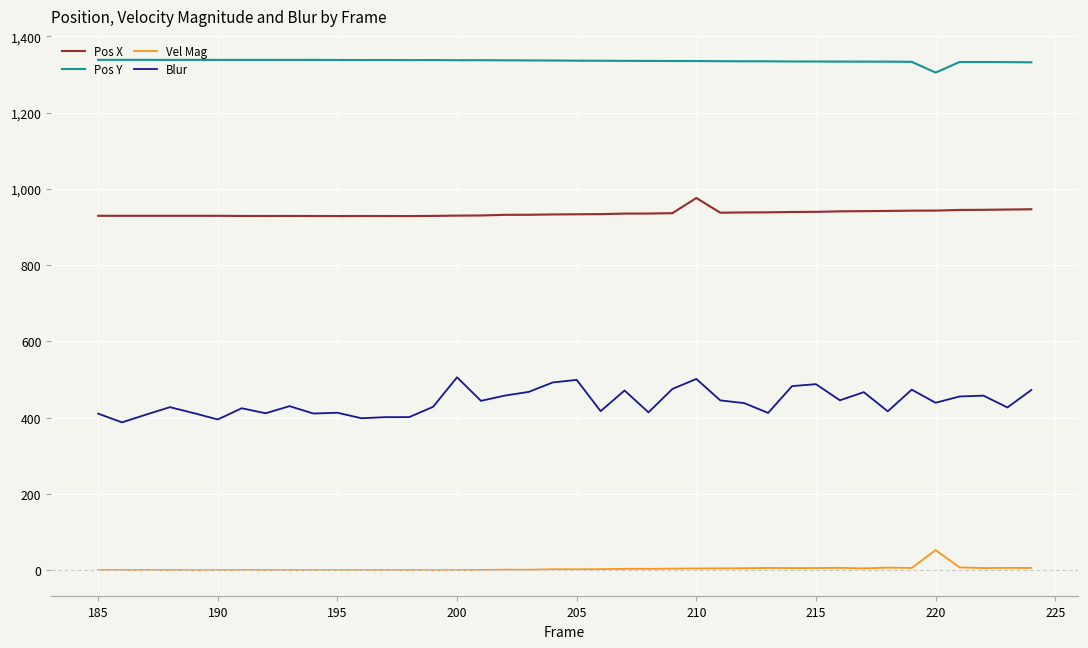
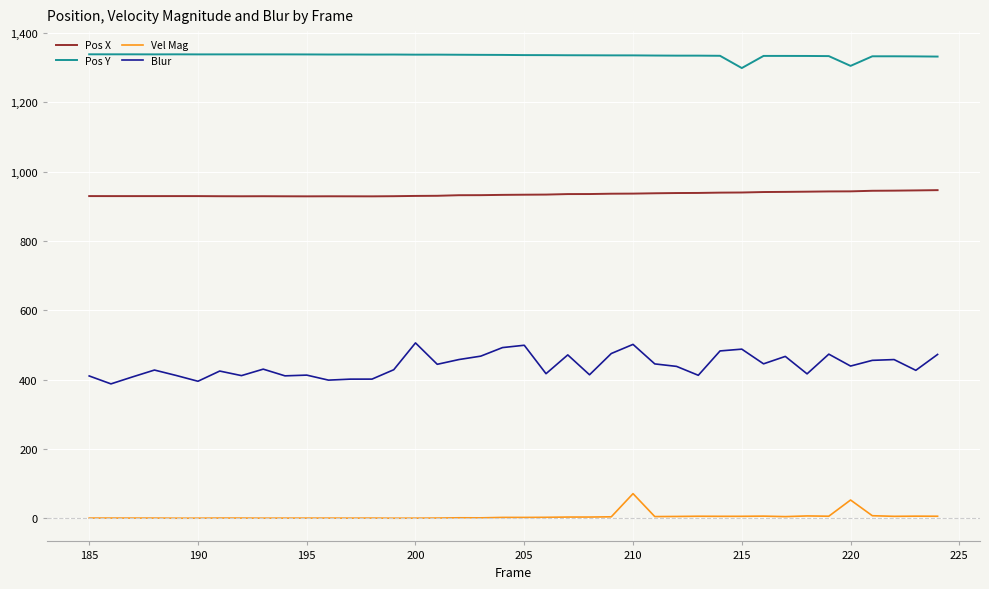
Pos X, 210: 980 -> 940
Vel Mag, 210: 0 -> 70
Pos Y, 215: 1,330 -> 1,300
